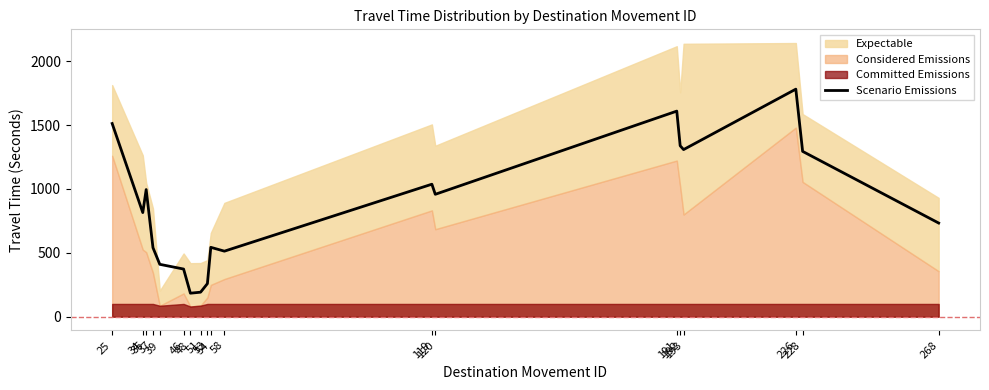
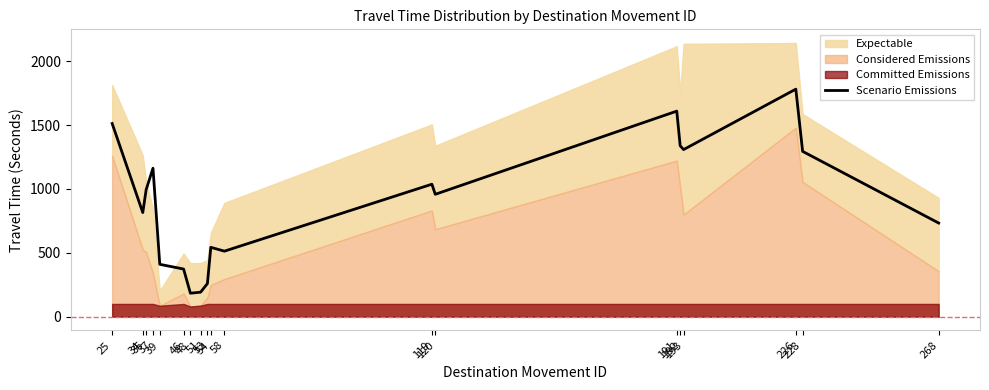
Scenario Emissions, 37: 540 -> 1160
